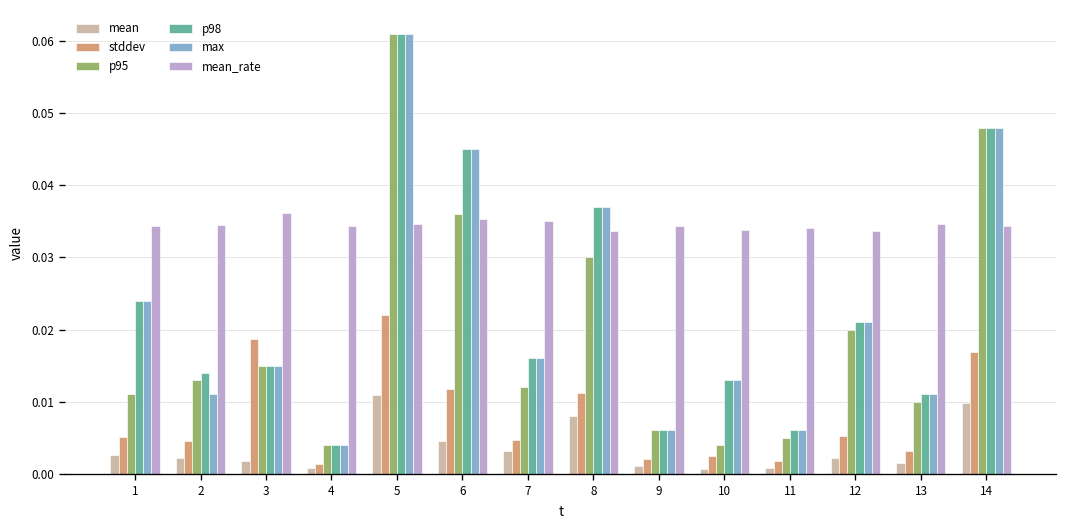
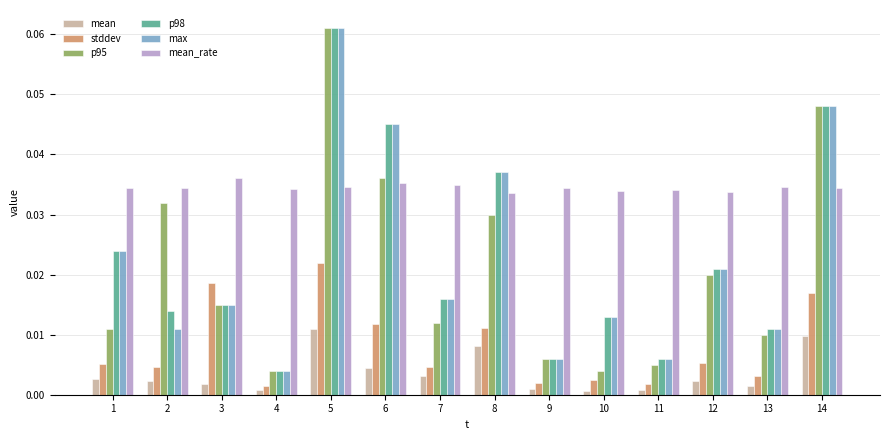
p95, 2: 0.013 -> 0.032
